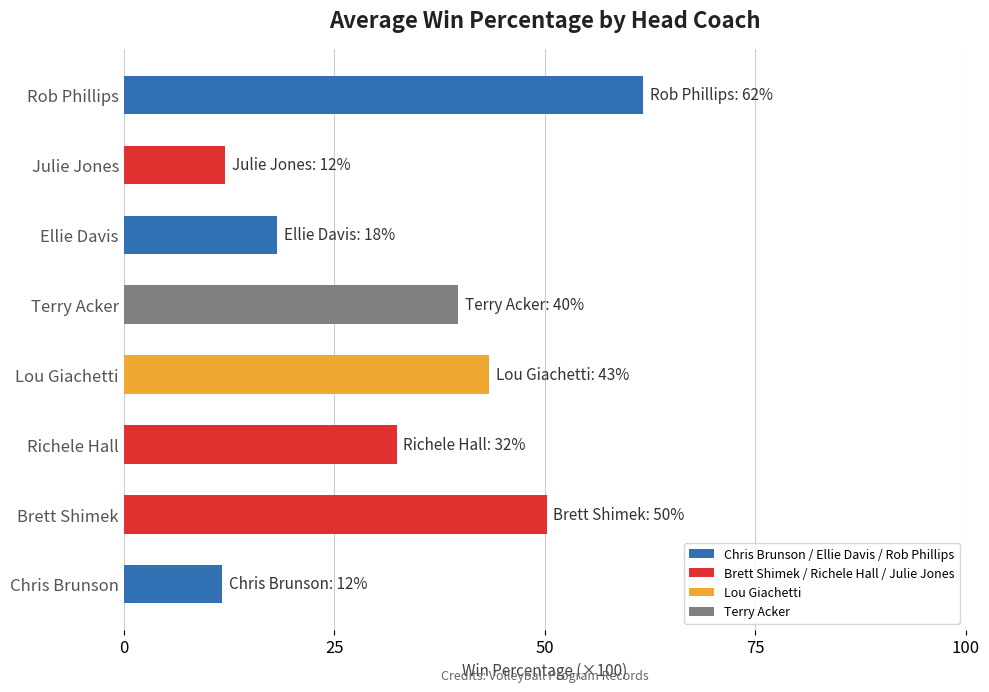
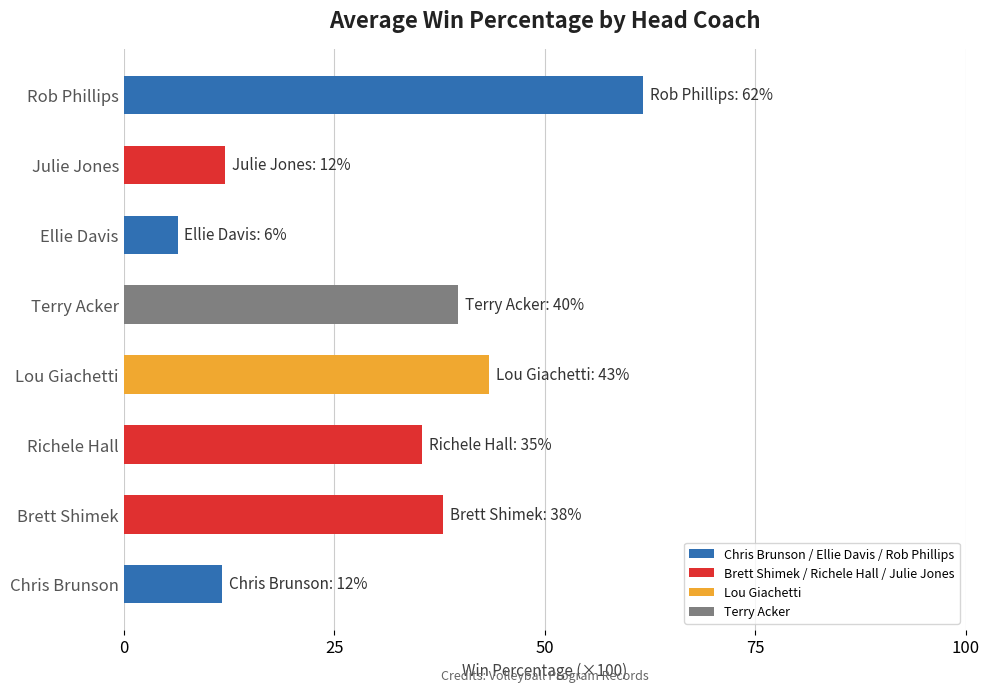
Ellie Davis: 18% -> 6%
Richele Hall: 32% -> 35%
Brett Shimek: 50% -> 38%
